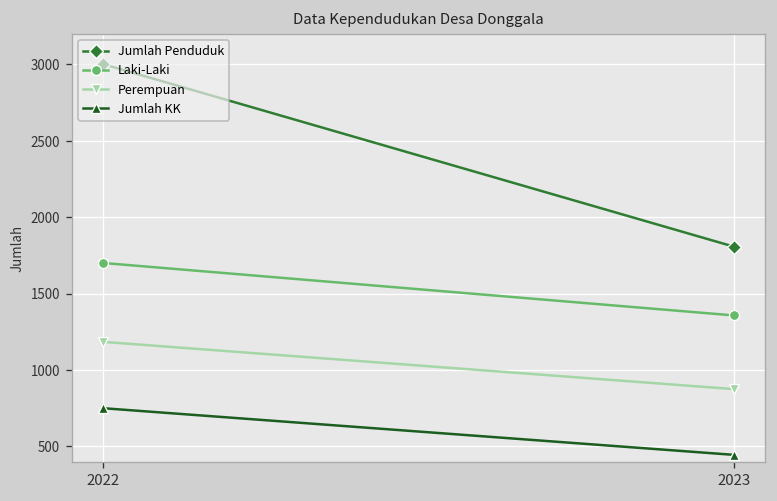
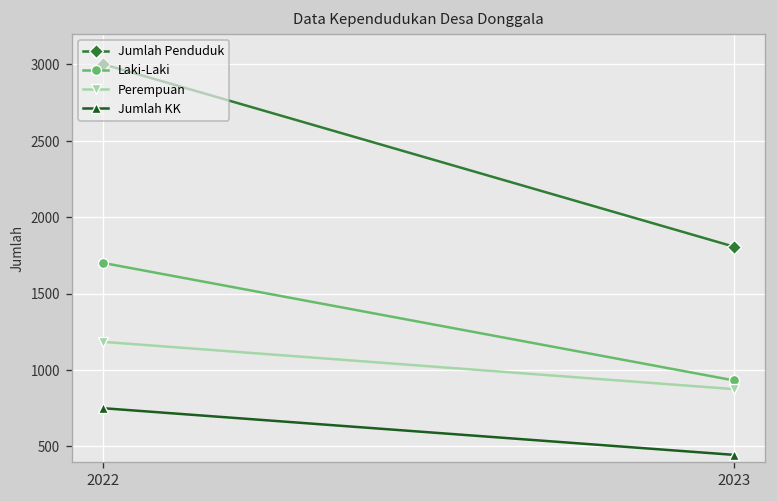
Laki-Laki, 2023: 1360 -> 930
